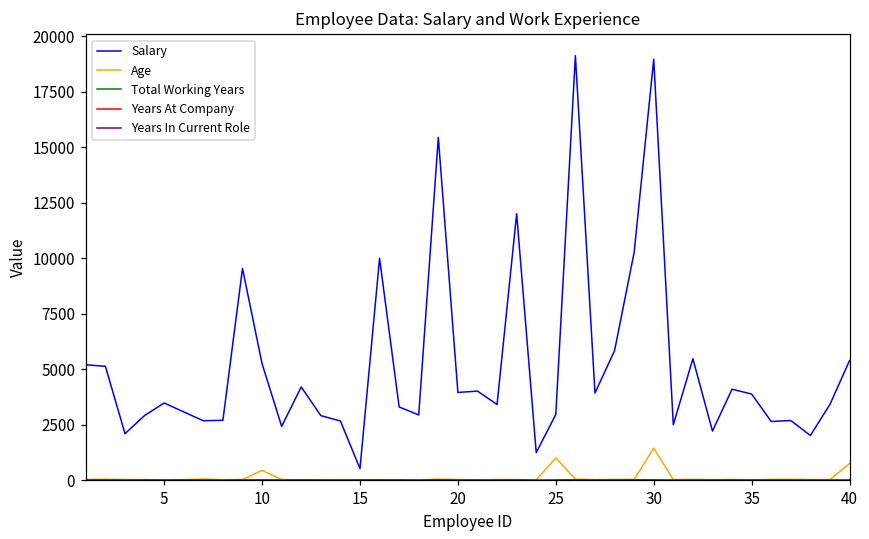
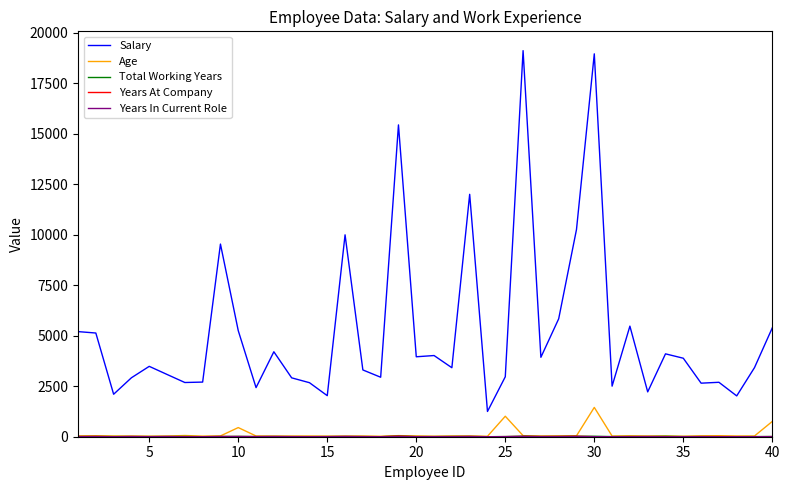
Salary, 15: 500 -> 2000
